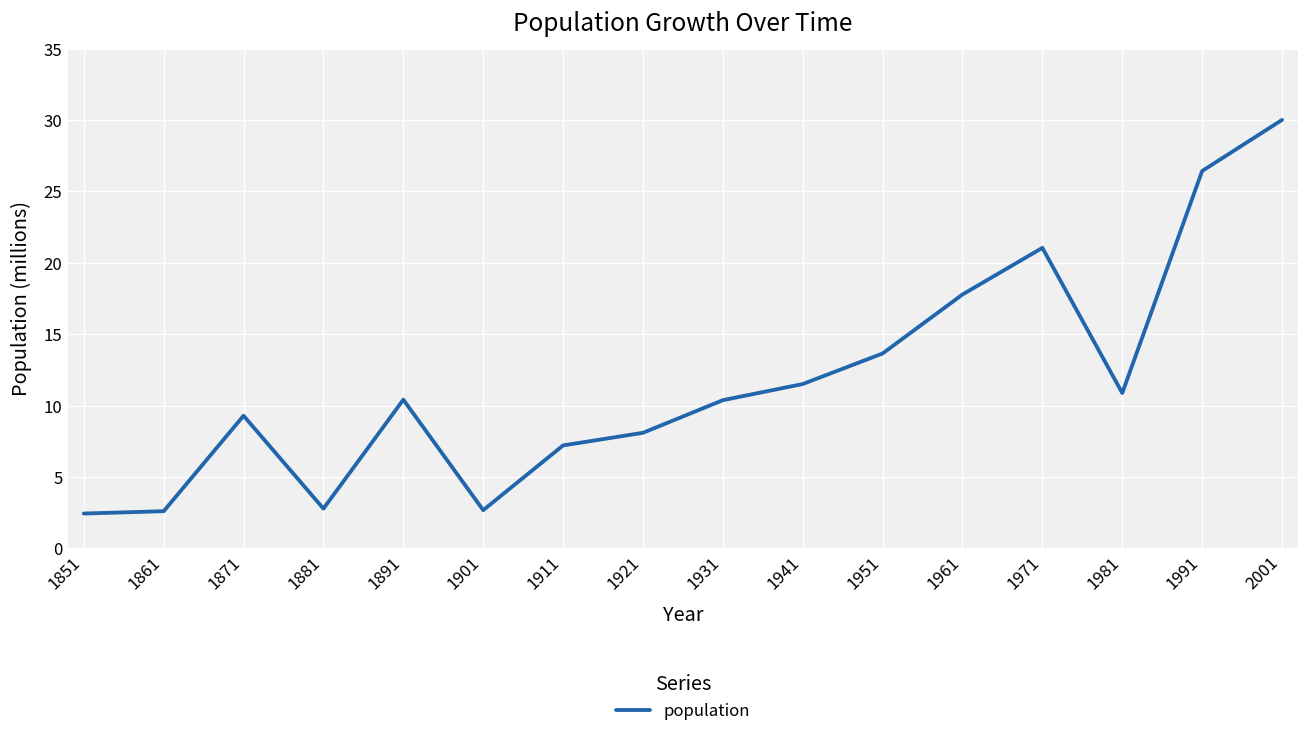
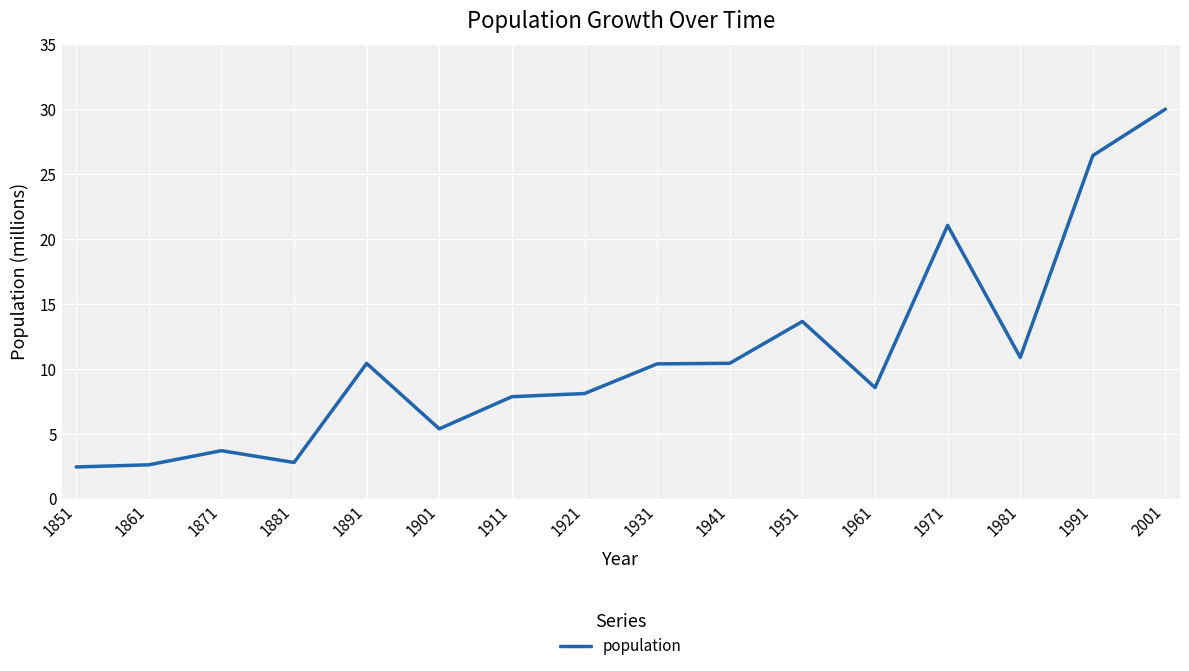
1871: 9.3 -> 3.7
1901: 2.7 -> 5.4
1911: 7.2 -> 7.9
1941: 11.5 -> 10.4
1961: 17.8 -> 8.6
